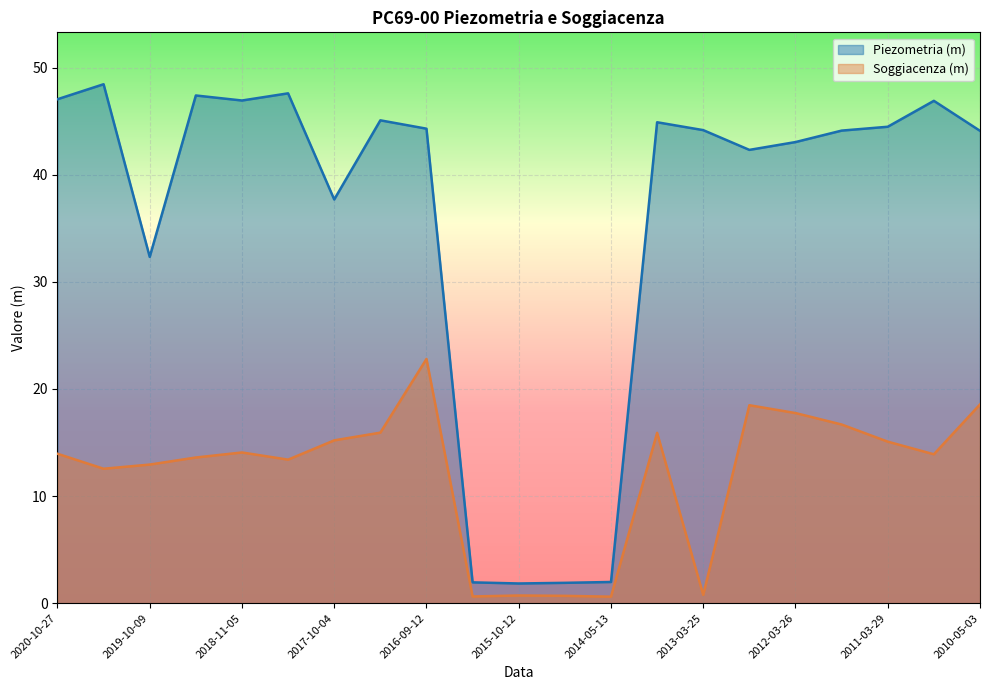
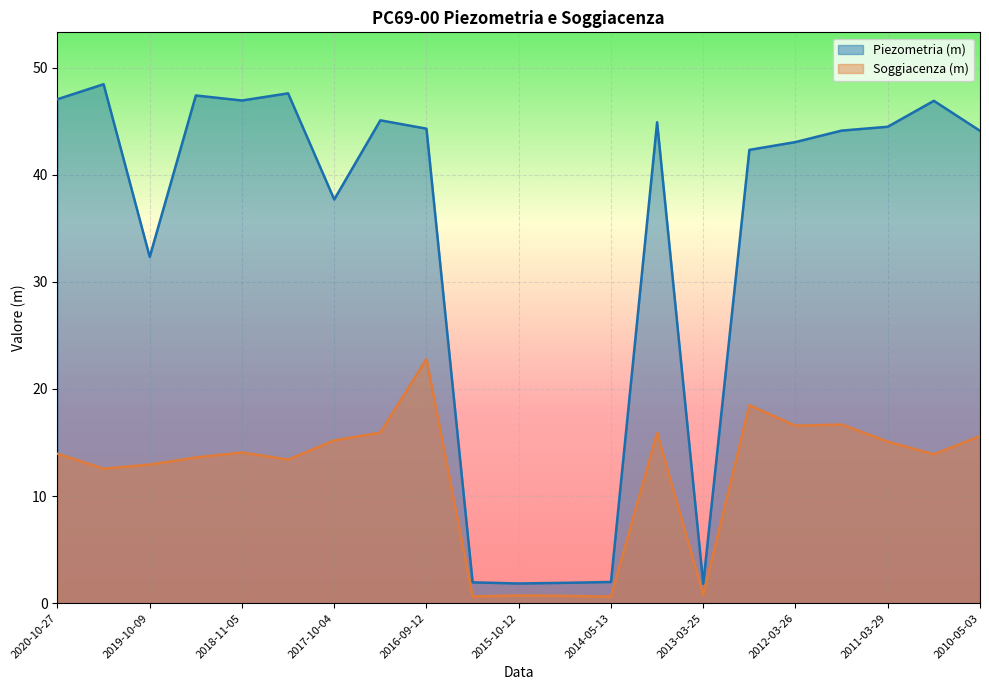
Piezometria (m), 2013-03-25: 44.2 -> 1.8
Soggiacenza (m), 2012-03-26: 17.8 -> 16.6
Soggiacenza (m), 2010-05-03: 18.6 -> 15.6
